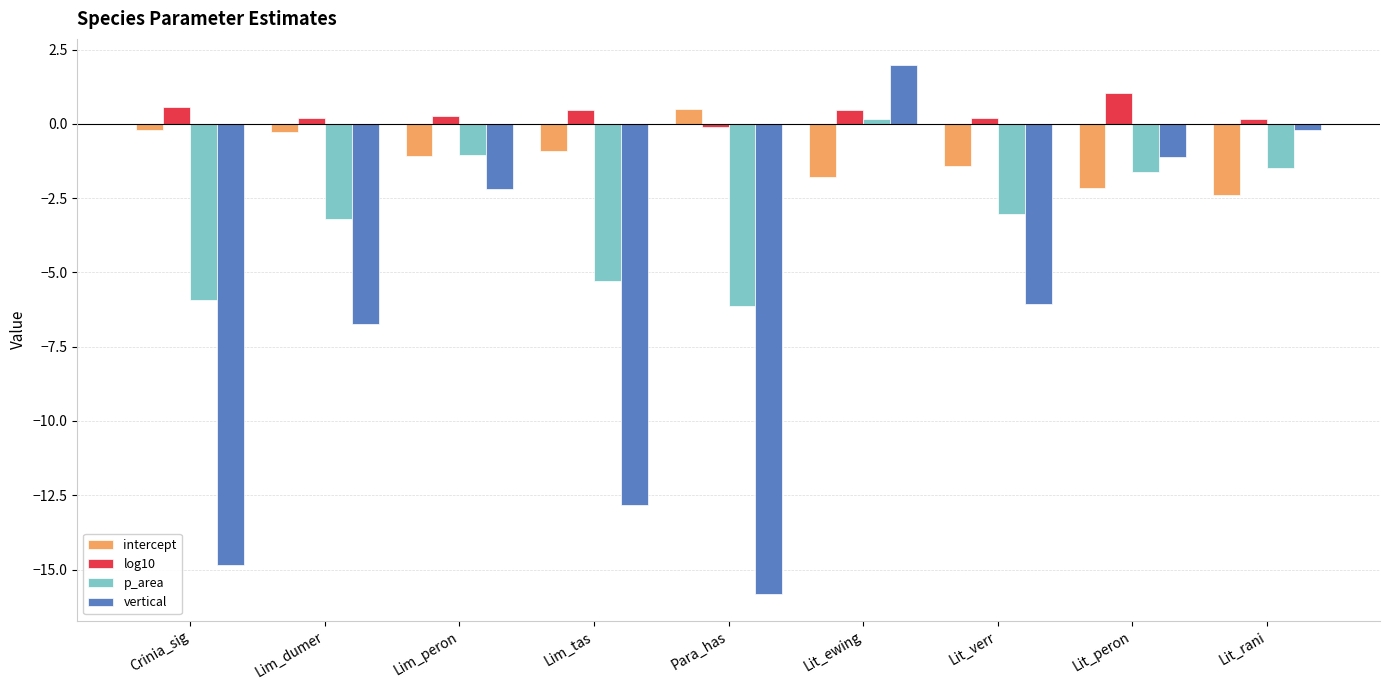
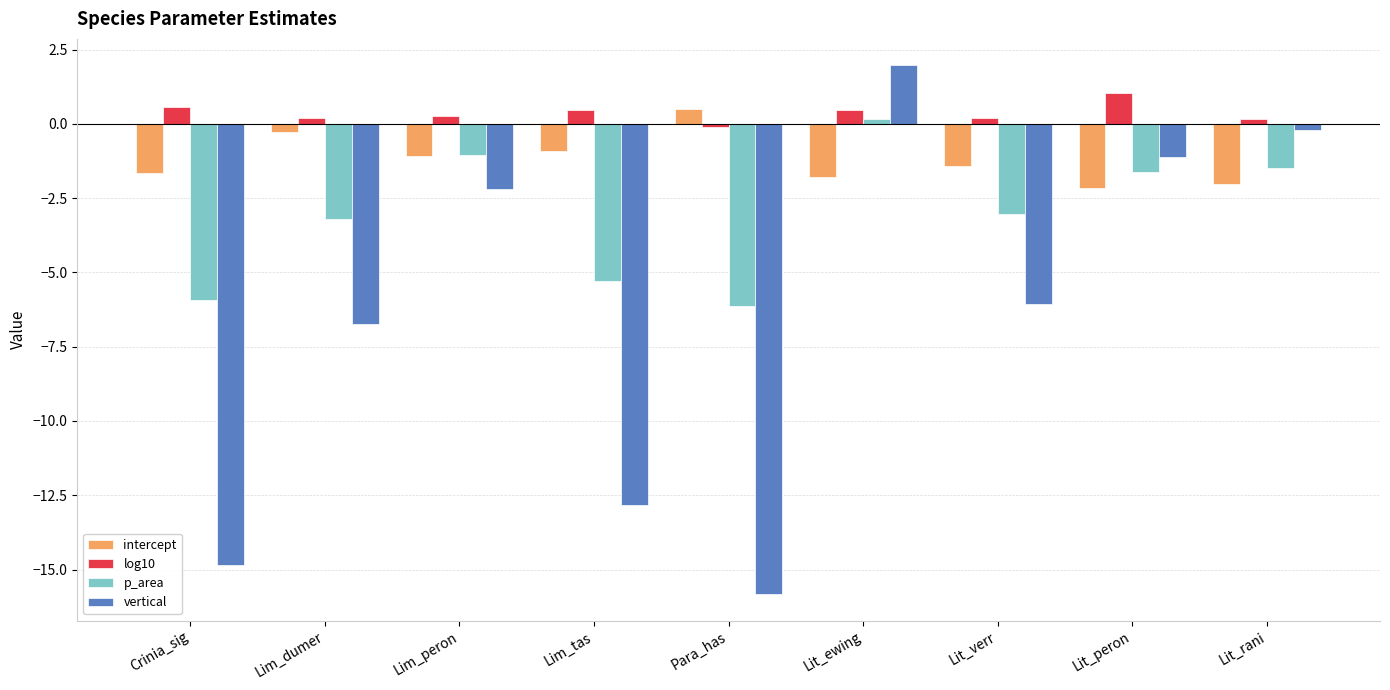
intercept, Crinia_sig: -0.2 -> -1.7
intercept, Lit_rani: -2.4 -> -2.0
